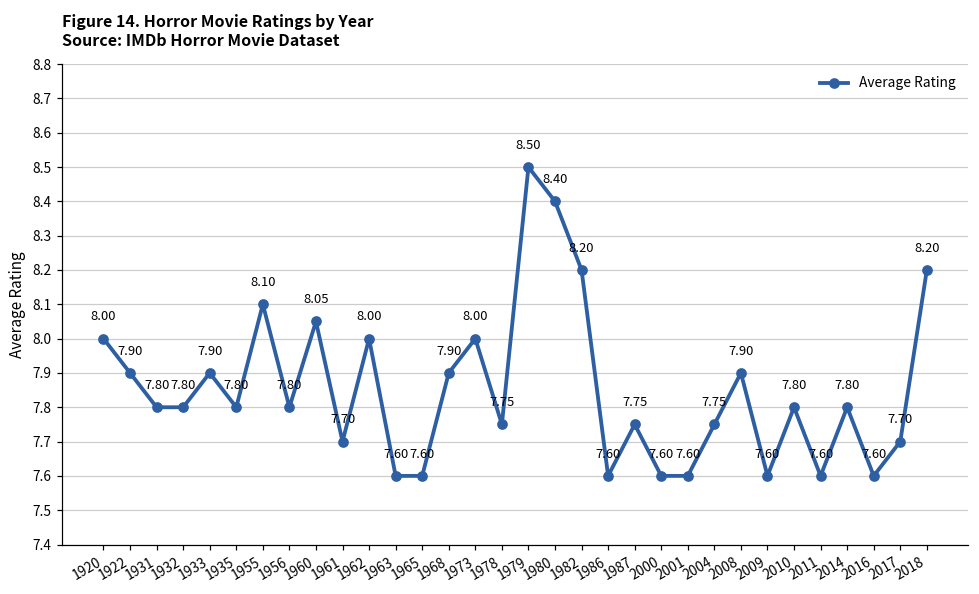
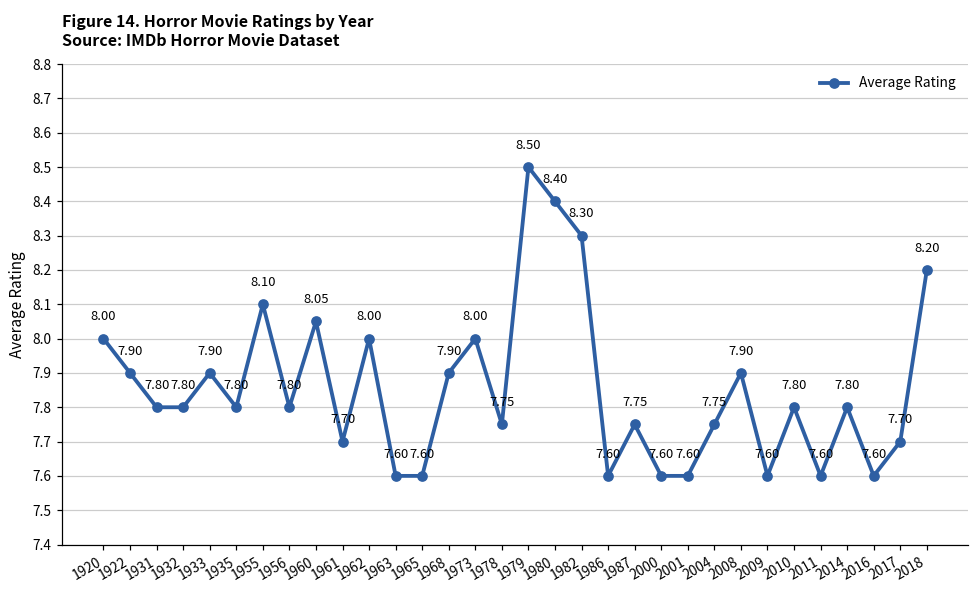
1982: 8.20 -> 8.30
